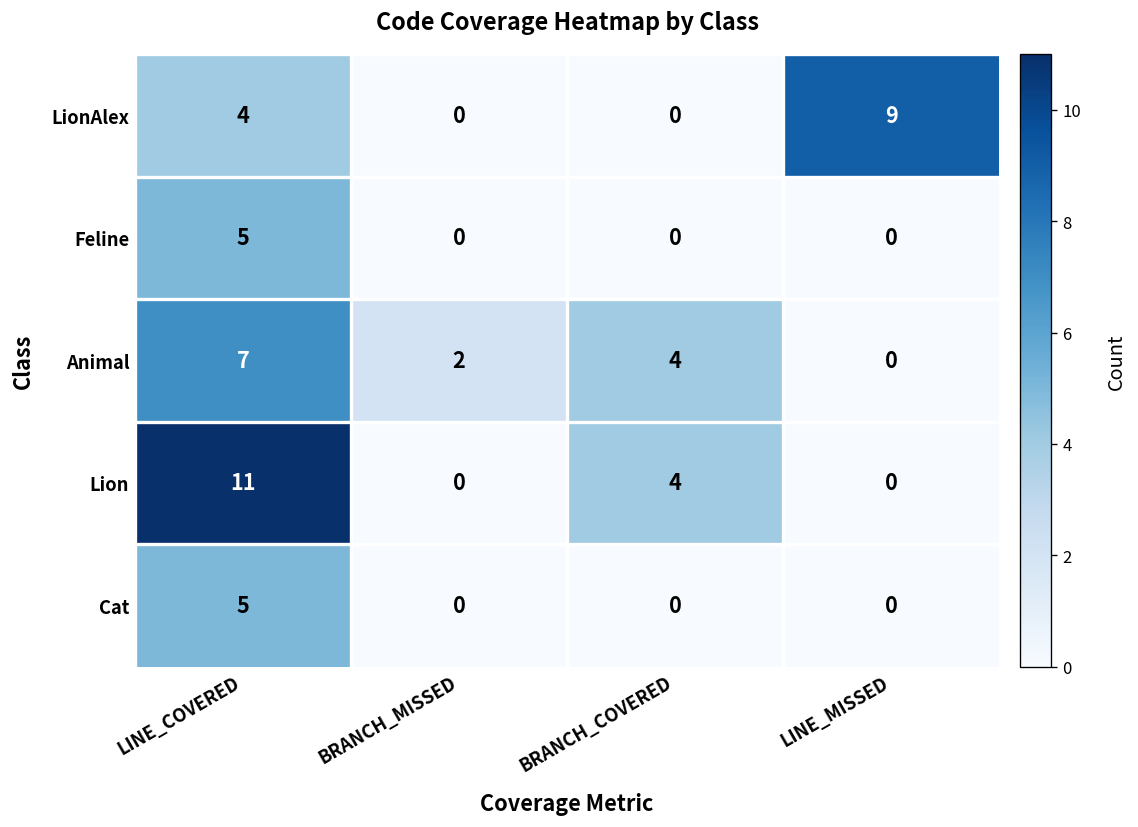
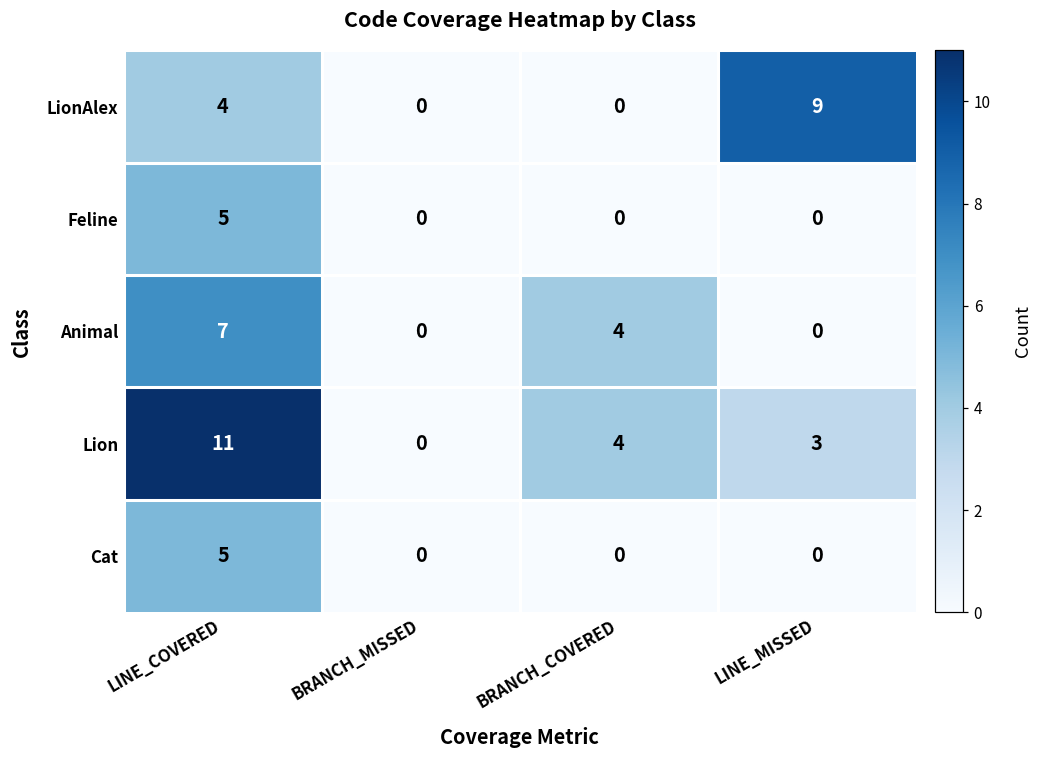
Animal, BRANCH_MISSED: 2 -> 0
Lion, LINE_MISSED: 0 -> 3
